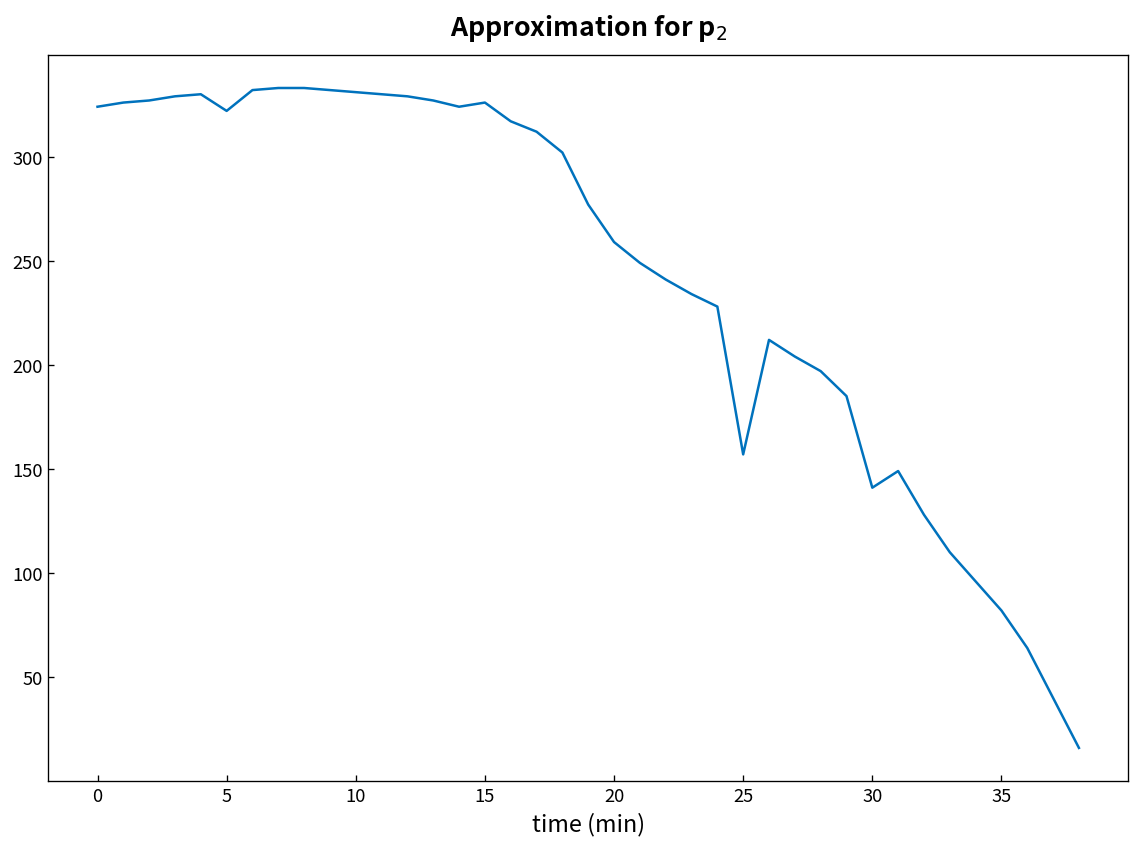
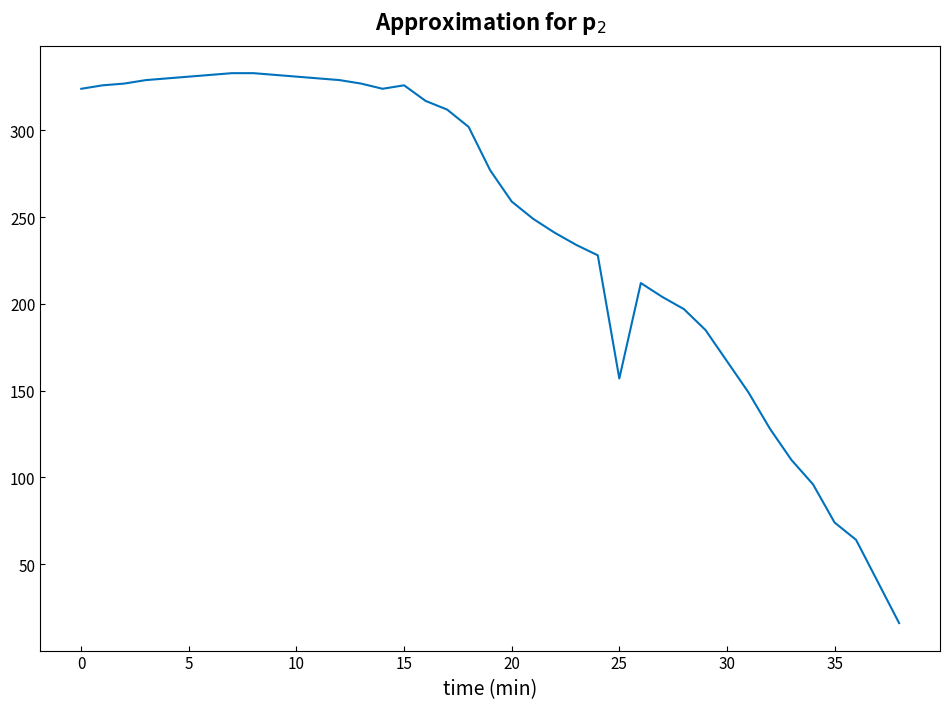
5: 322 -> 331
30: 141 -> 167
35: 82 -> 74
